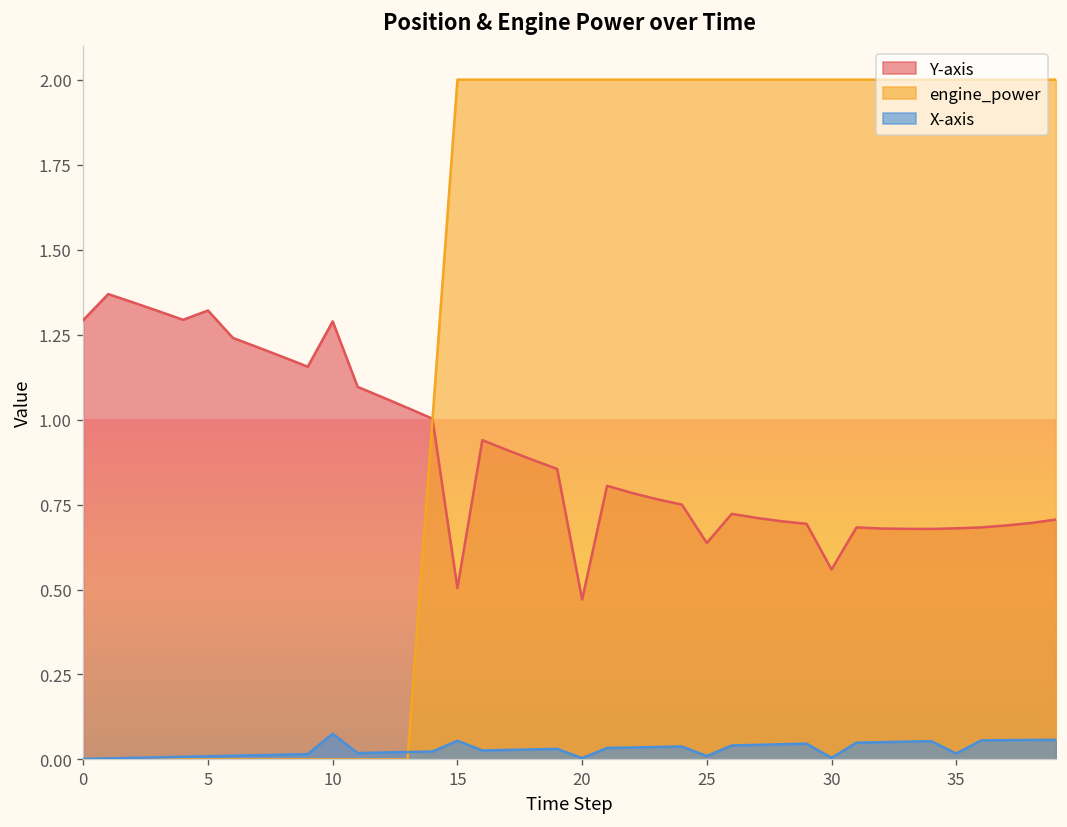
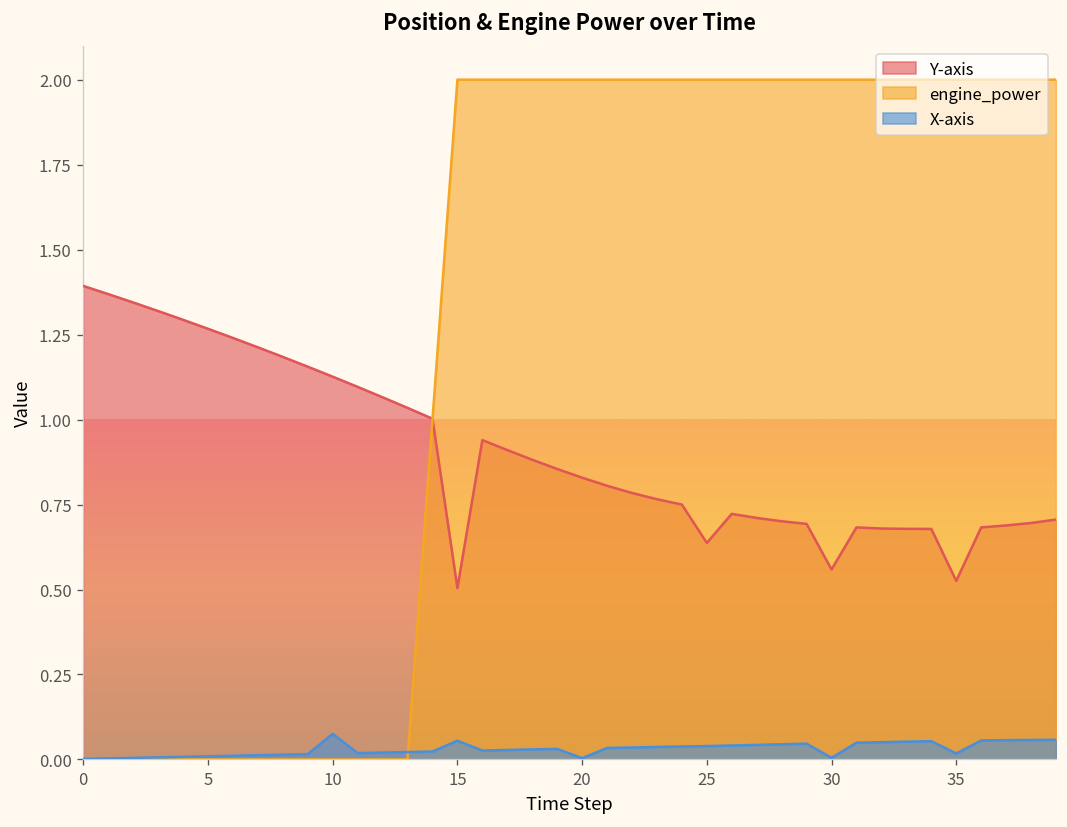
Y-axis, 0: 1.29 -> 1.39
Y-axis, 5: 1.32 -> 1.27
Y-axis, 10: 1.29 -> 1.13
Y-axis, 20: 0.47 -> 0.83
X-axis, 25: 0.01 -> 0.04
Y-axis, 35: 0.68 -> 0.53
